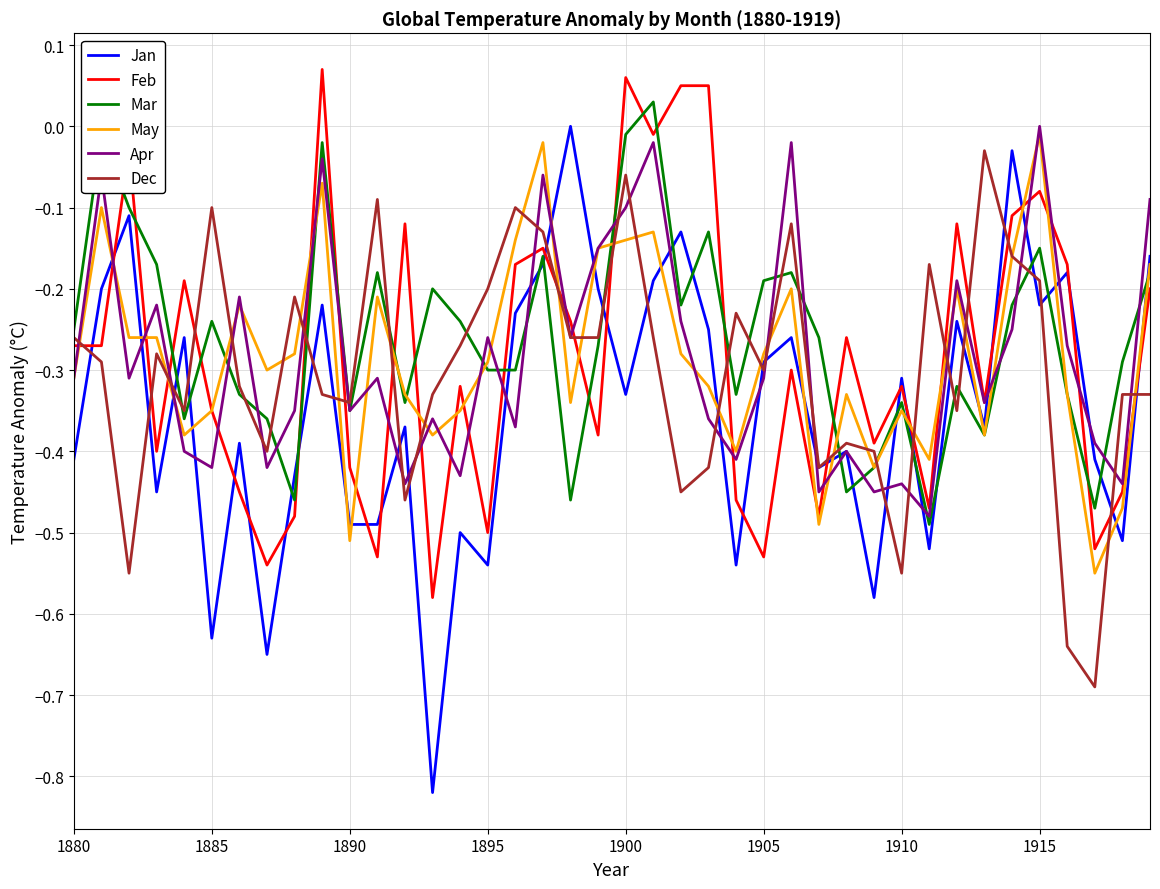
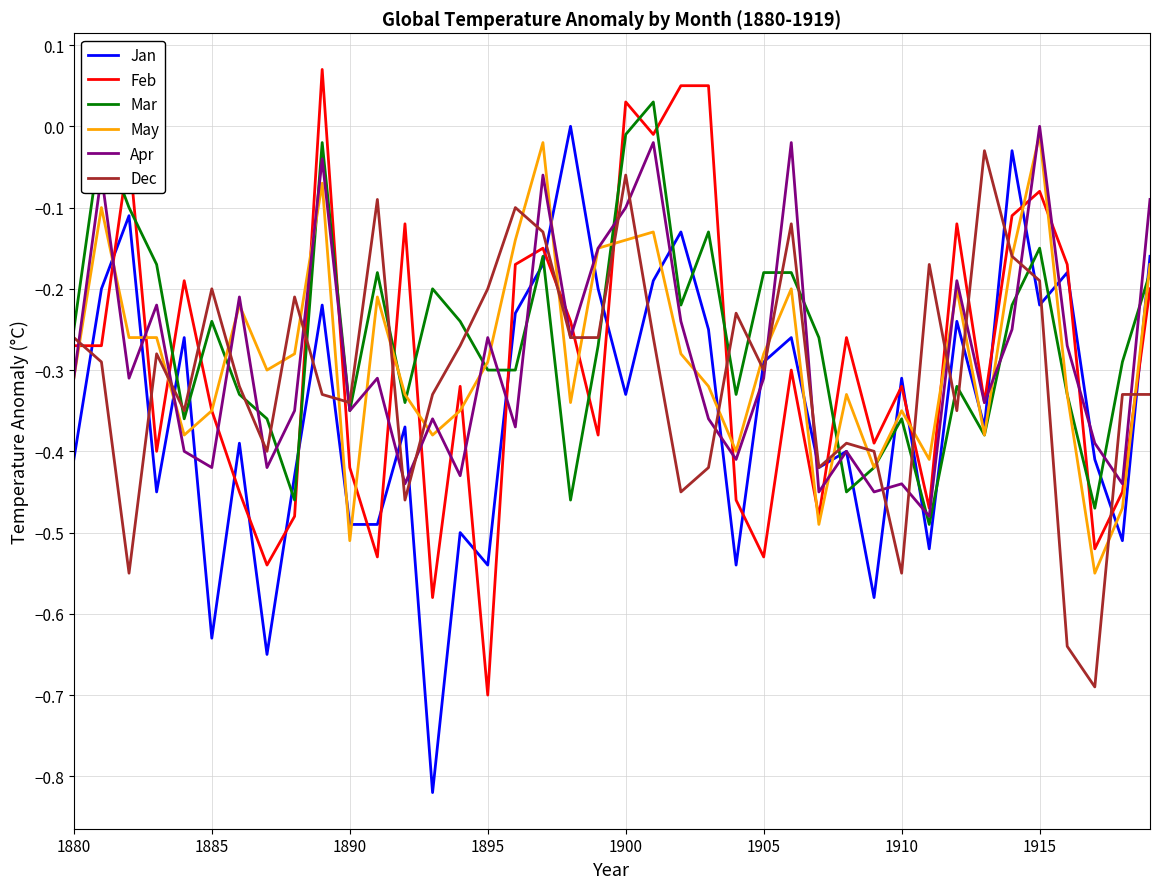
Dec, 1885: -0.1 -> -0.2
Feb, 1895: -0.5 -> -0.7
Feb, 1900: 0.06 -> 0.03
Mar, 1905: -0.19 -> -0.18
Mar, 1910: -0.34 -> -0.36
